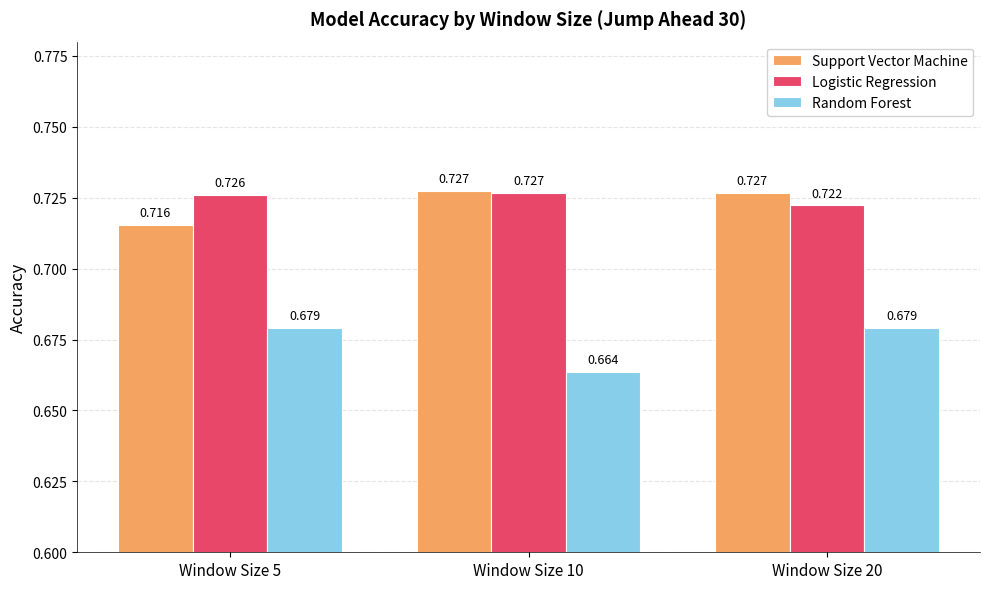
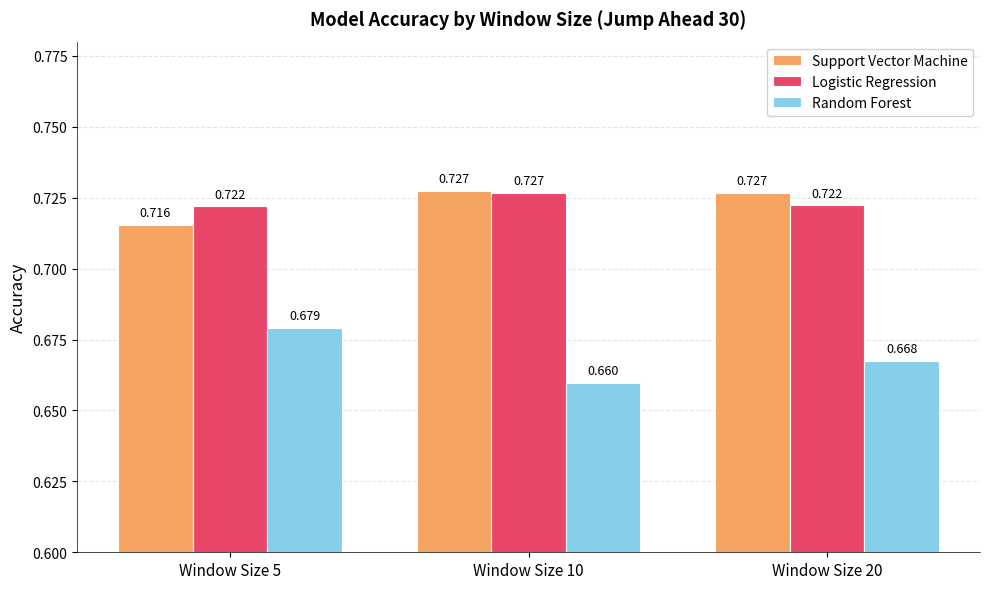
Logistic Regression, Window Size 5: 0.726 -> 0.722
Random Forest, Window Size 10: 0.664 -> 0.660
Random Forest, Window Size 20: 0.679 -> 0.668
